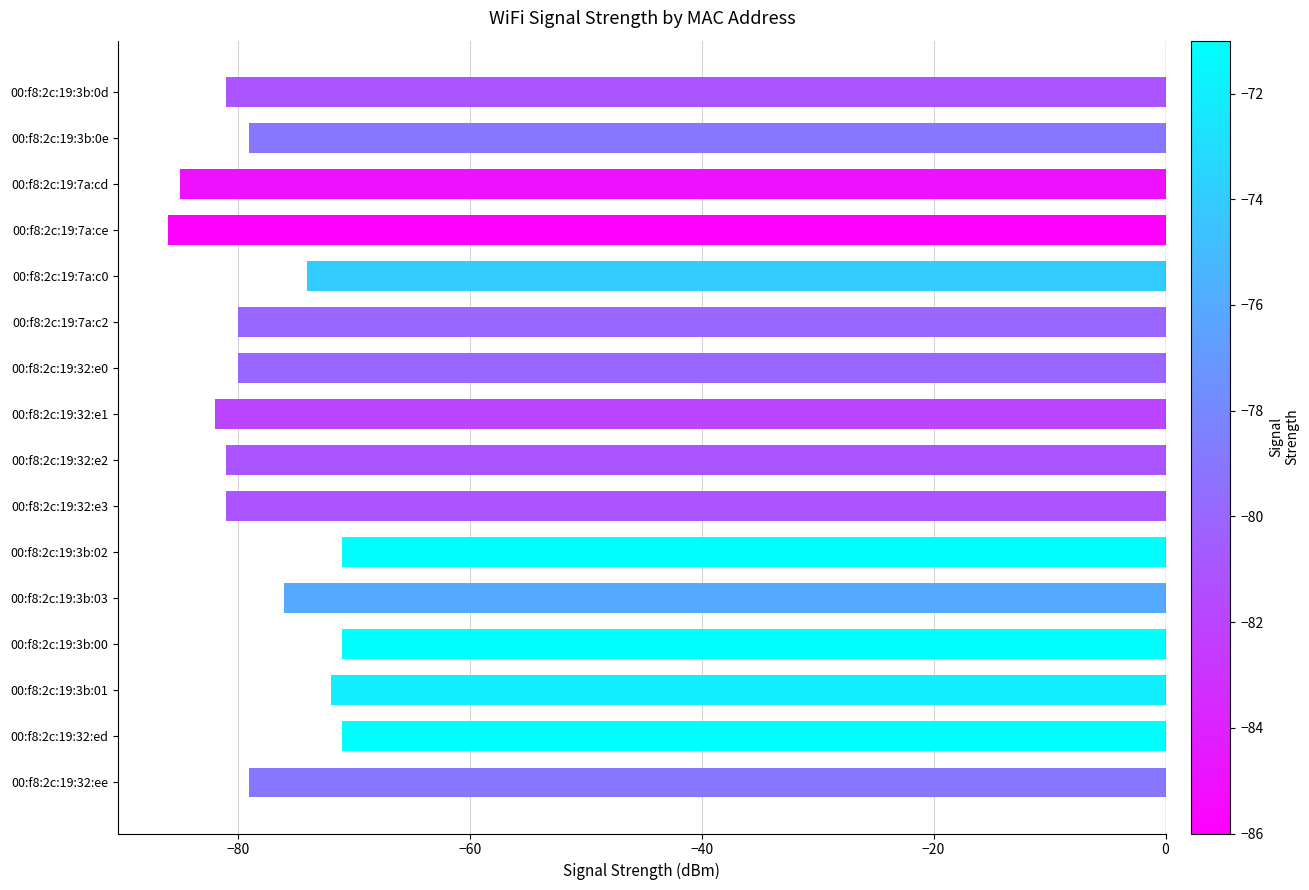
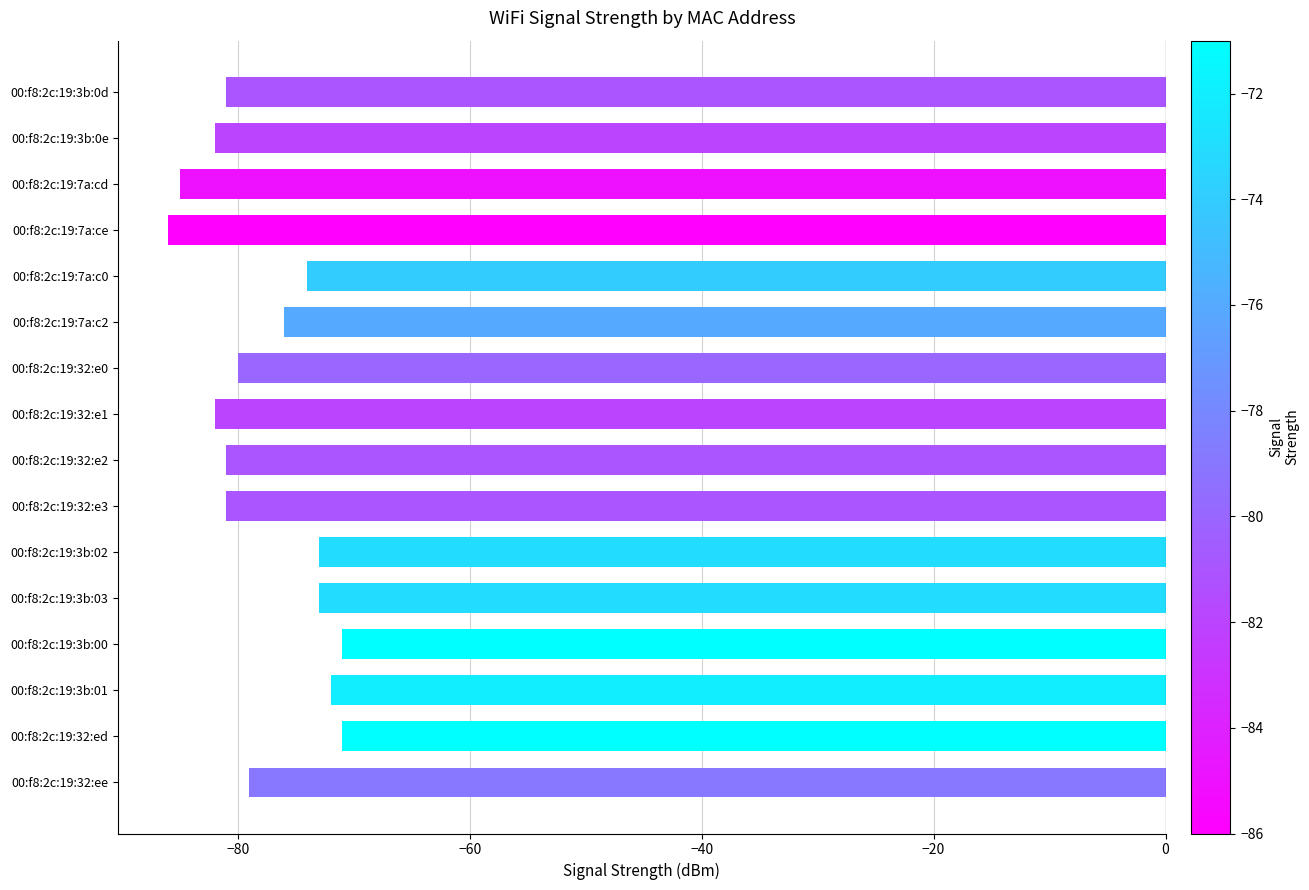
00:f8:2c:19:3b:0e: -79 -> -82
00:f8:2c:19:7a:c2: -80 -> -76
00:f8:2c:19:3b:02: -71 -> -73
00:f8:2c:19:3b:03: -76 -> -73
